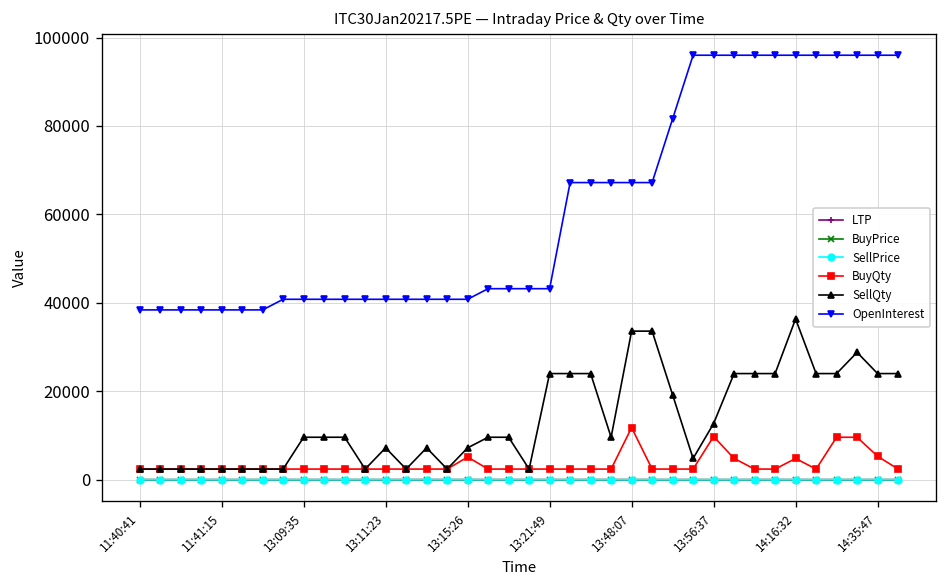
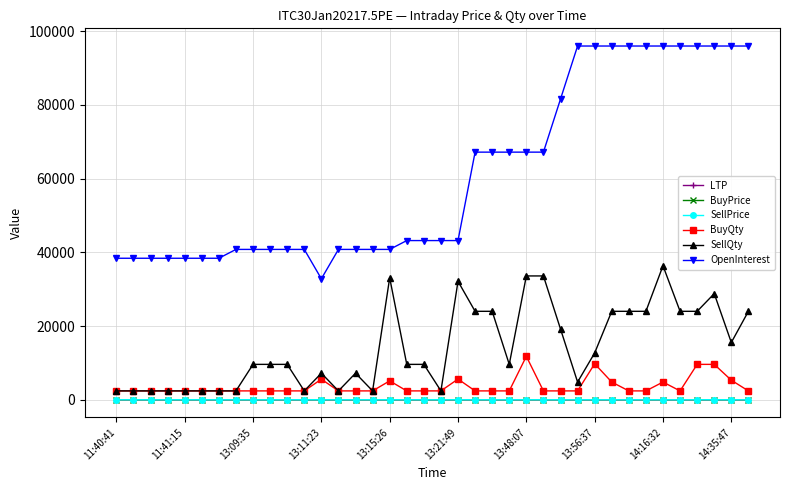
BuyQty, 13:11:23: 2000 -> 6000
OpenInterest, 13:11:23: 41000 -> 33000
SellQty, 13:15:26: 7000 -> 33000
BuyQty, 13:21:49: 2000 -> 6000
SellQty, 13:21:49: 24000 -> 32000
SellQty, 14:35:47: 24000 -> 16000
